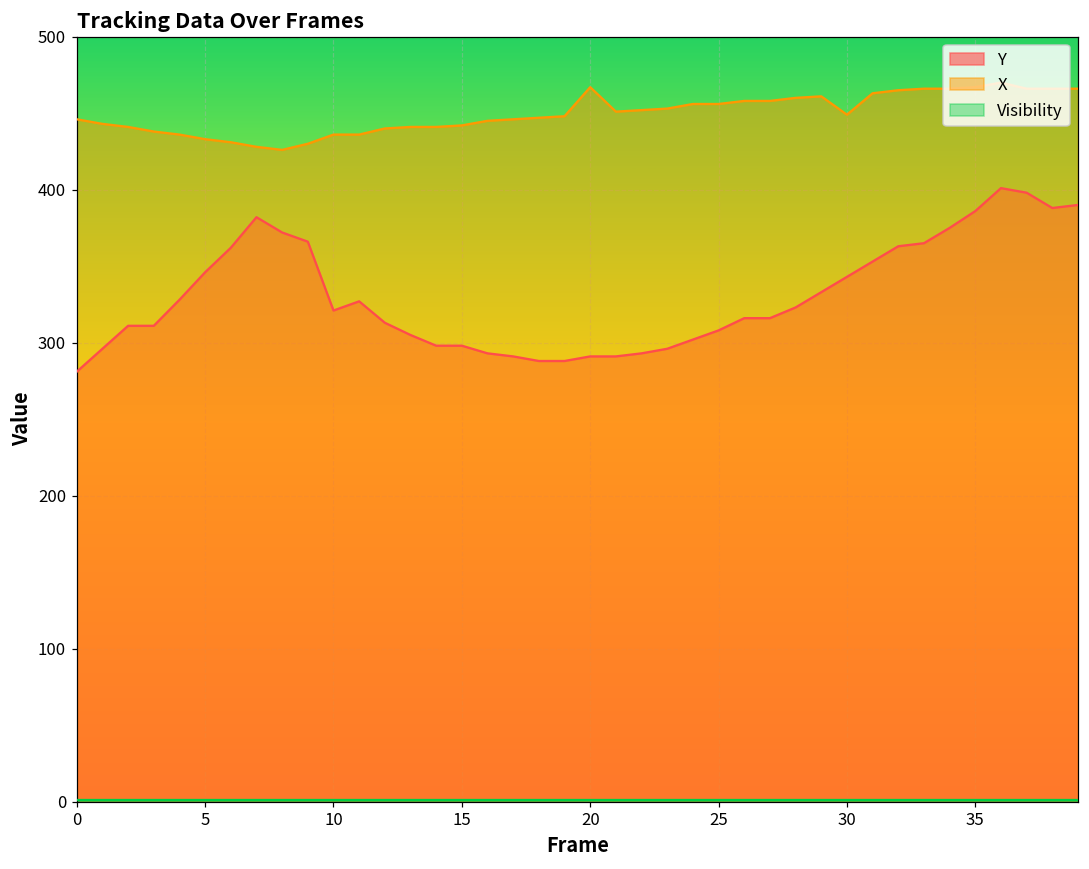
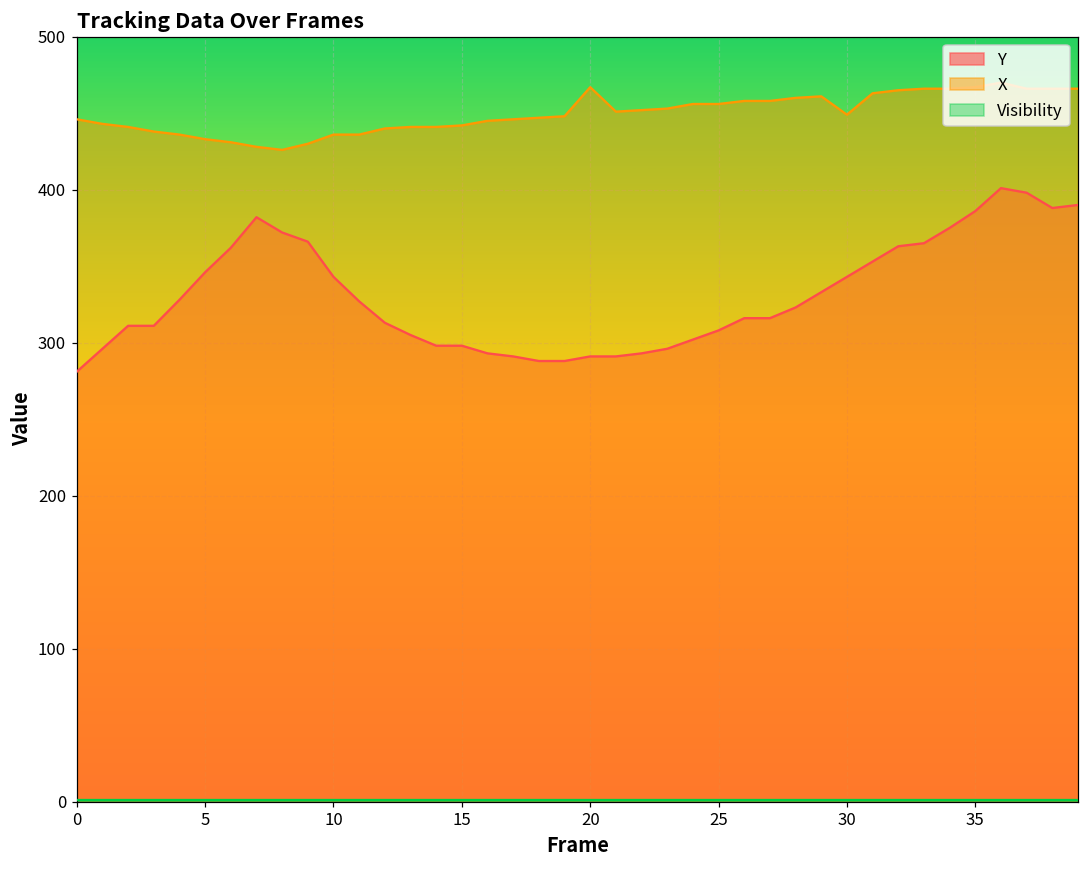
Y, 10: 321 -> 343
